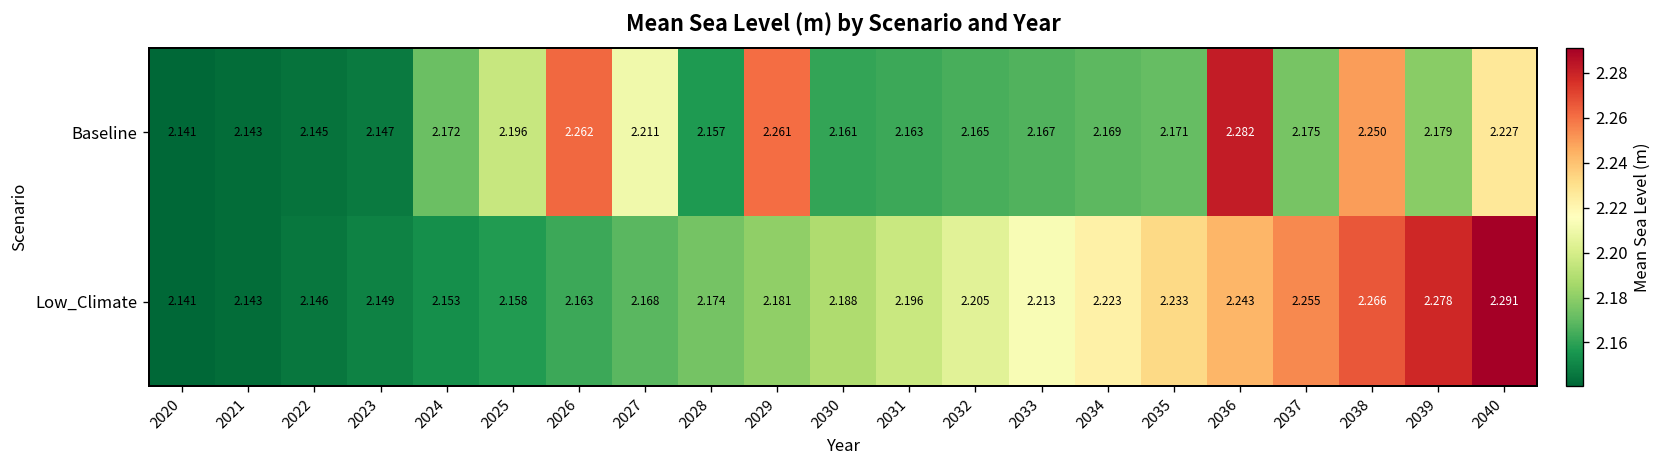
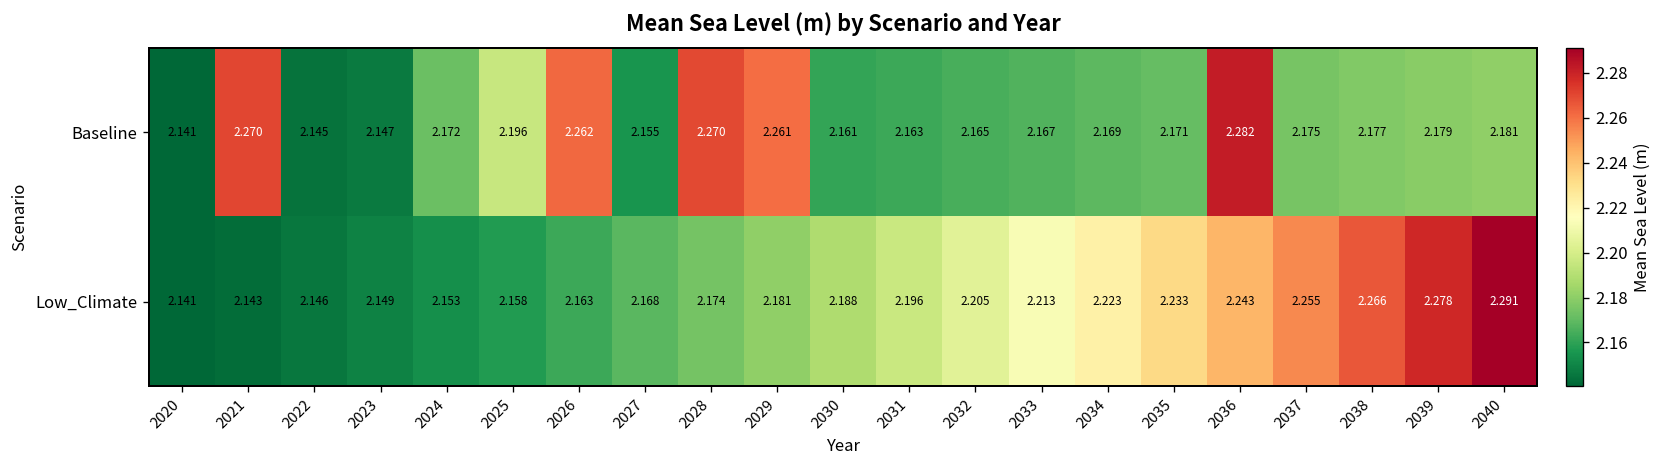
Baseline, 2021: 2.143 -> 2.270
Baseline, 2027: 2.211 -> 2.155
Baseline, 2028: 2.157 -> 2.270
Baseline, 2038: 2.250 -> 2.177
Baseline, 2040: 2.227 -> 2.181
